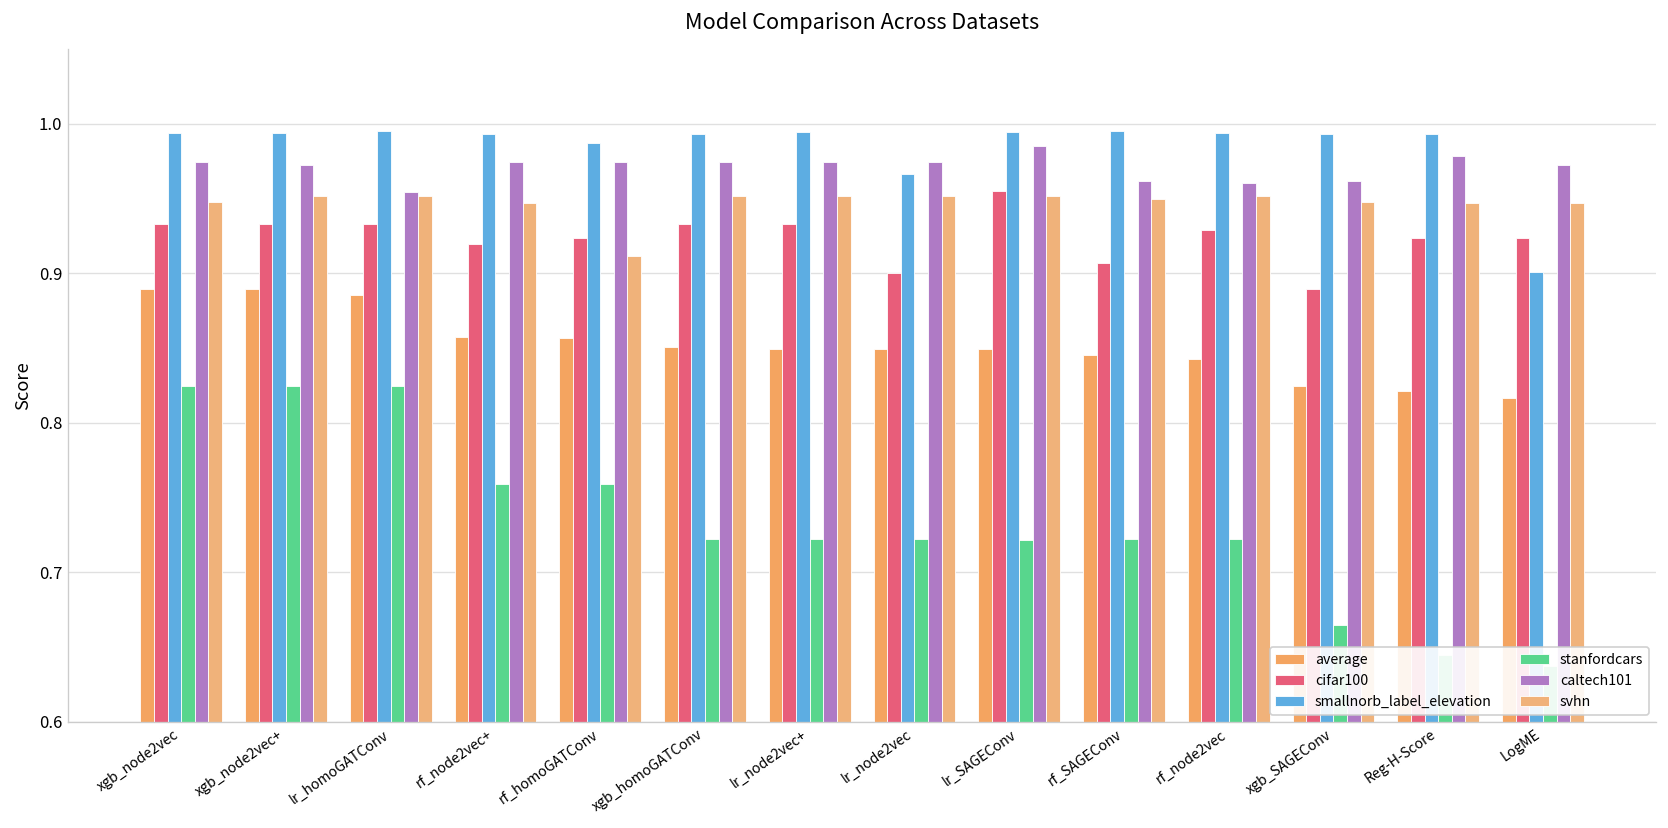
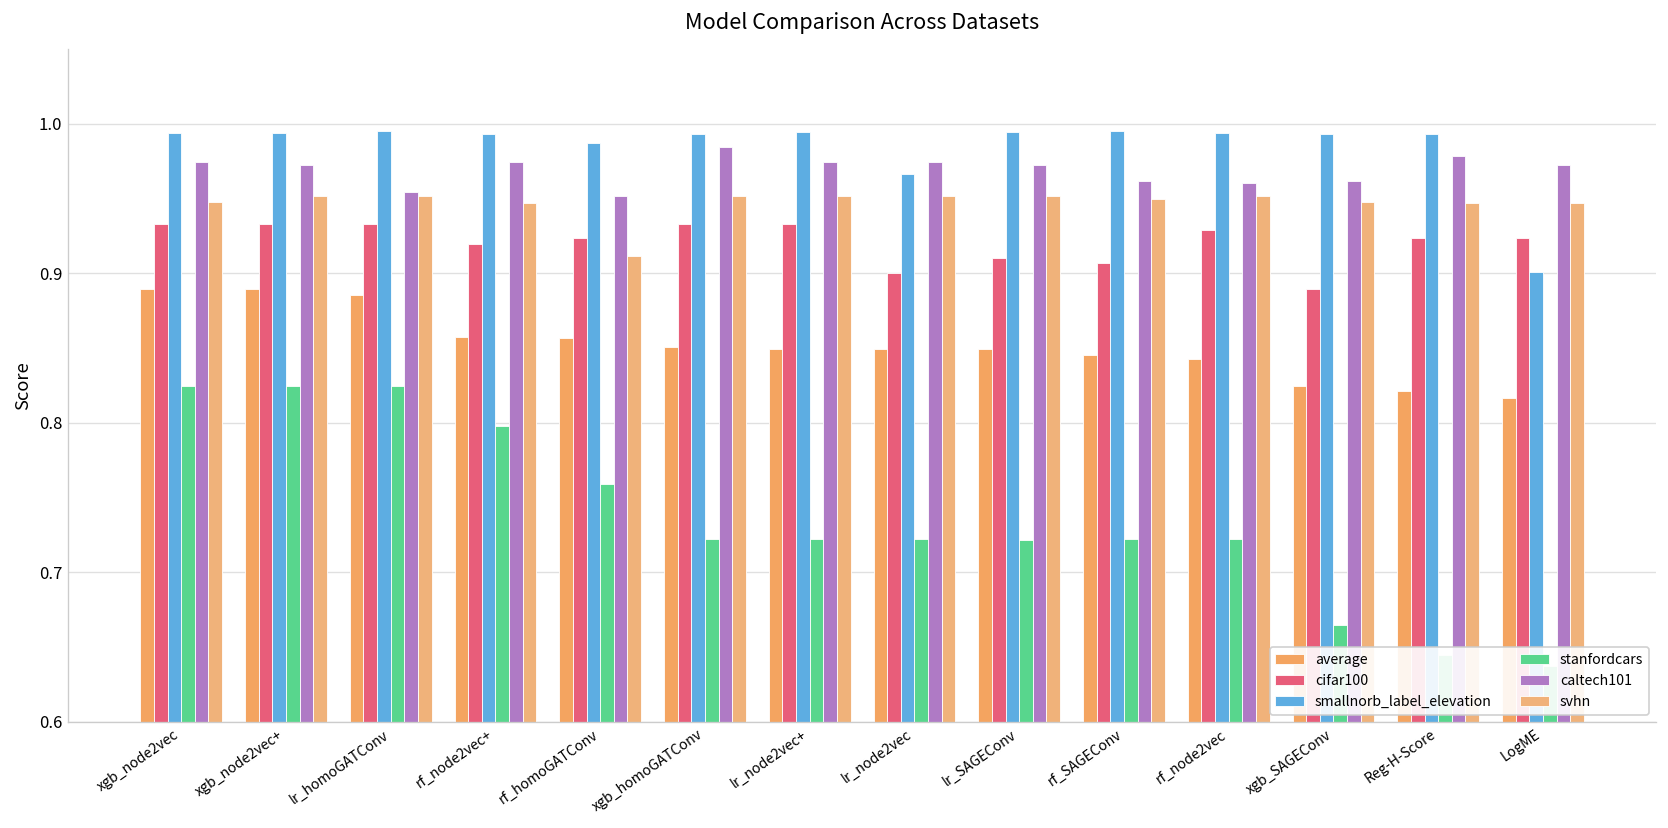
stanfordcars, rf_node2vec+: 0.759 -> 0.798
caltech101, rf_homoGATConv: 0.974 -> 0.952
caltech101, xgb_homoGATConv: 0.975 -> 0.985
cifar100, lr_SAGEConv: 0.955 -> 0.910
caltech101, lr_SAGEConv: 0.985 -> 0.972
